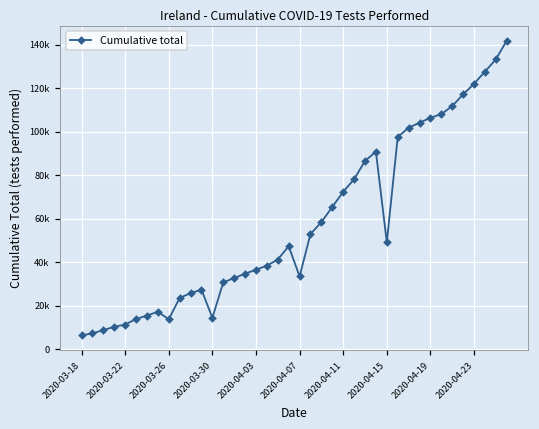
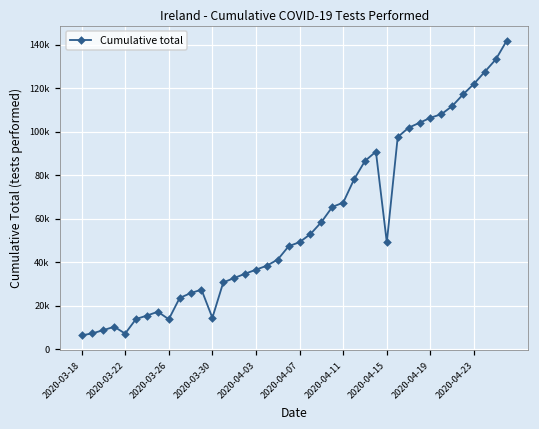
2020-03-22: 11000 -> 7000
2020-04-07: 34000 -> 49000
2020-04-11: 72000 -> 67000
